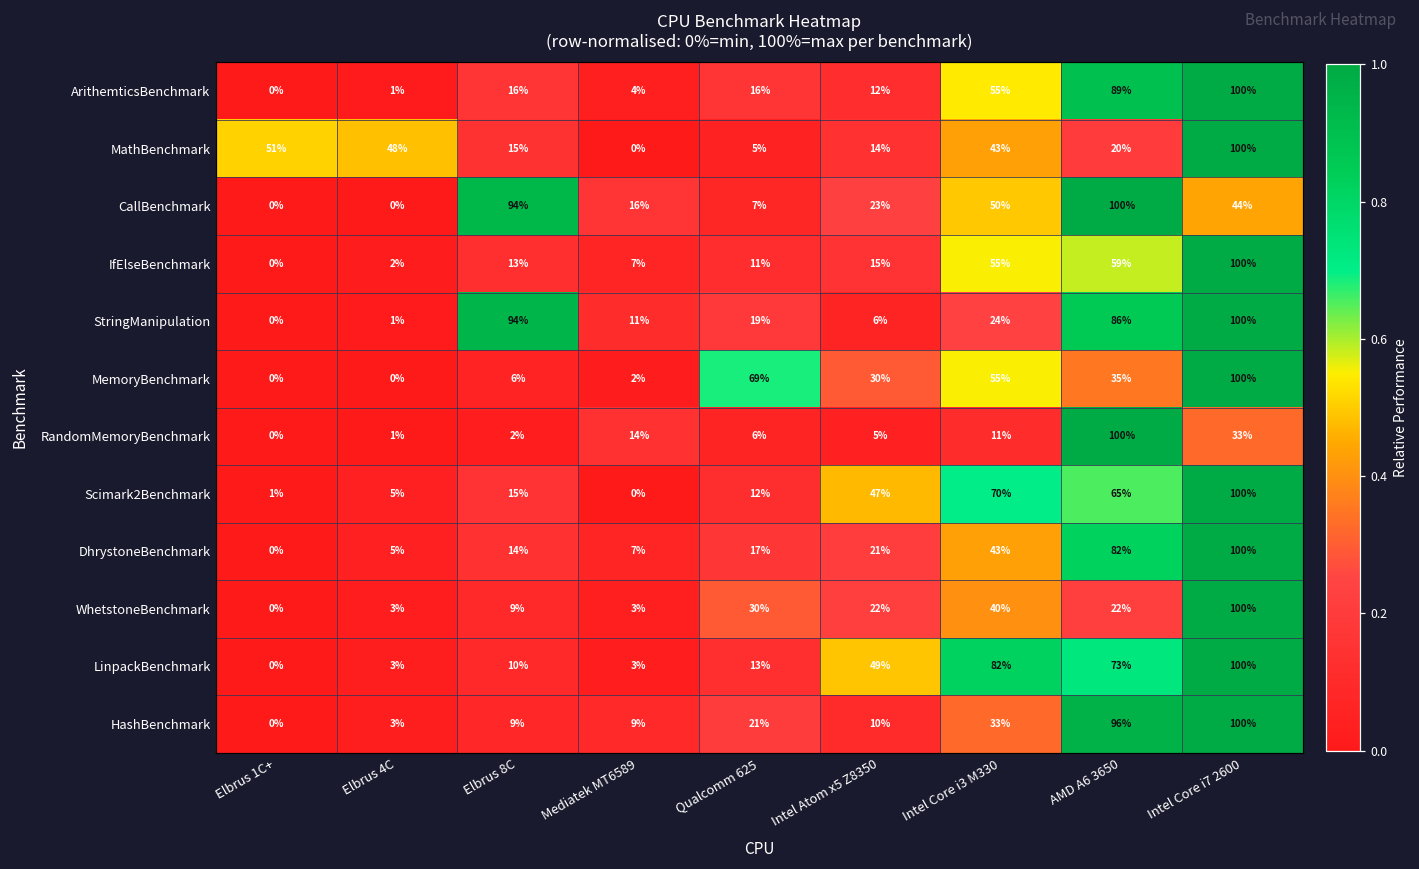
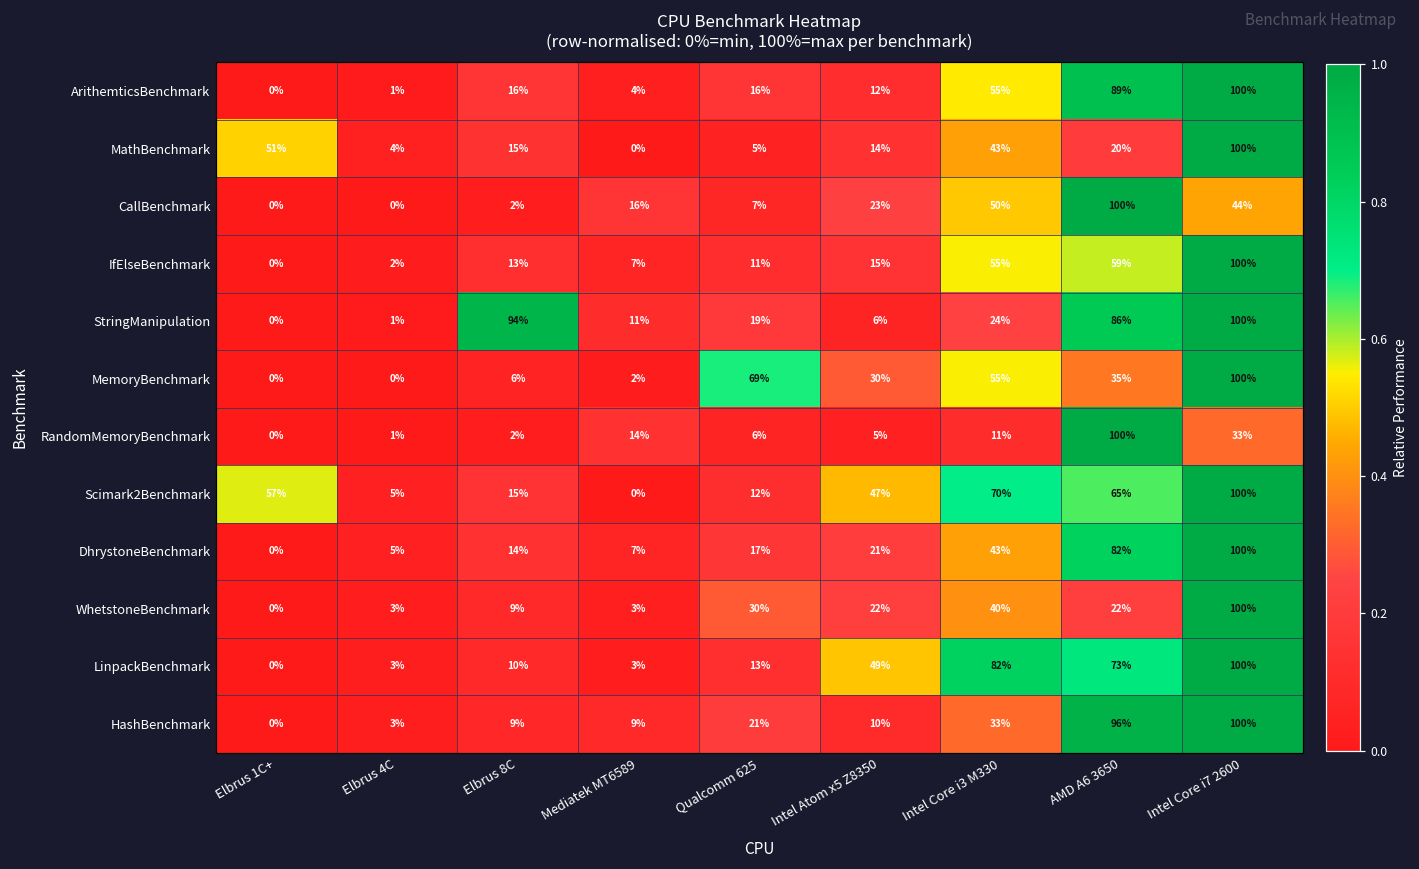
MathBenchmark, Elbrus 4C: 48% -> 4%
CallBenchmark, Elbrus 8C: 94% -> 2%
Scimark2Benchmark, Elbrus 1C+: 1% -> 57%
